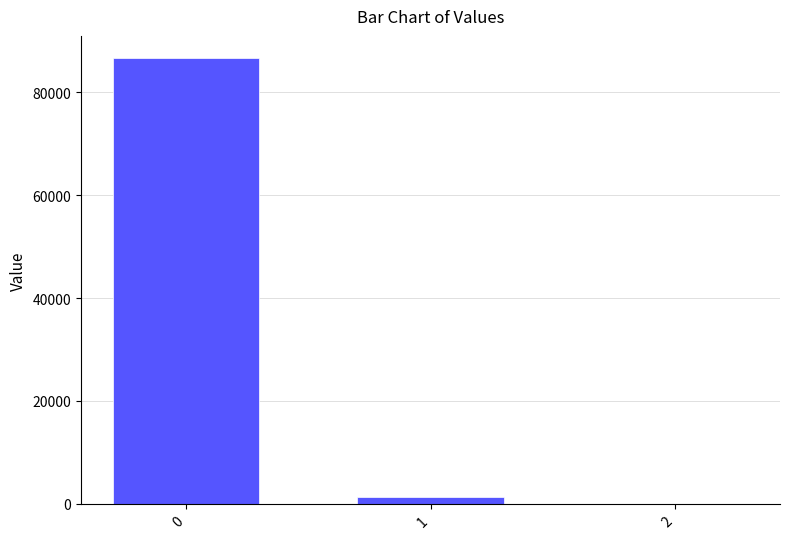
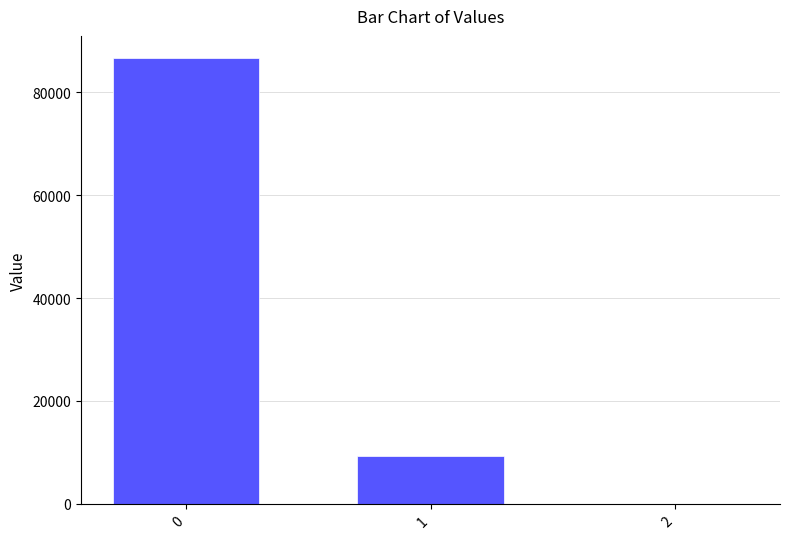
1: 1000 -> 9000
